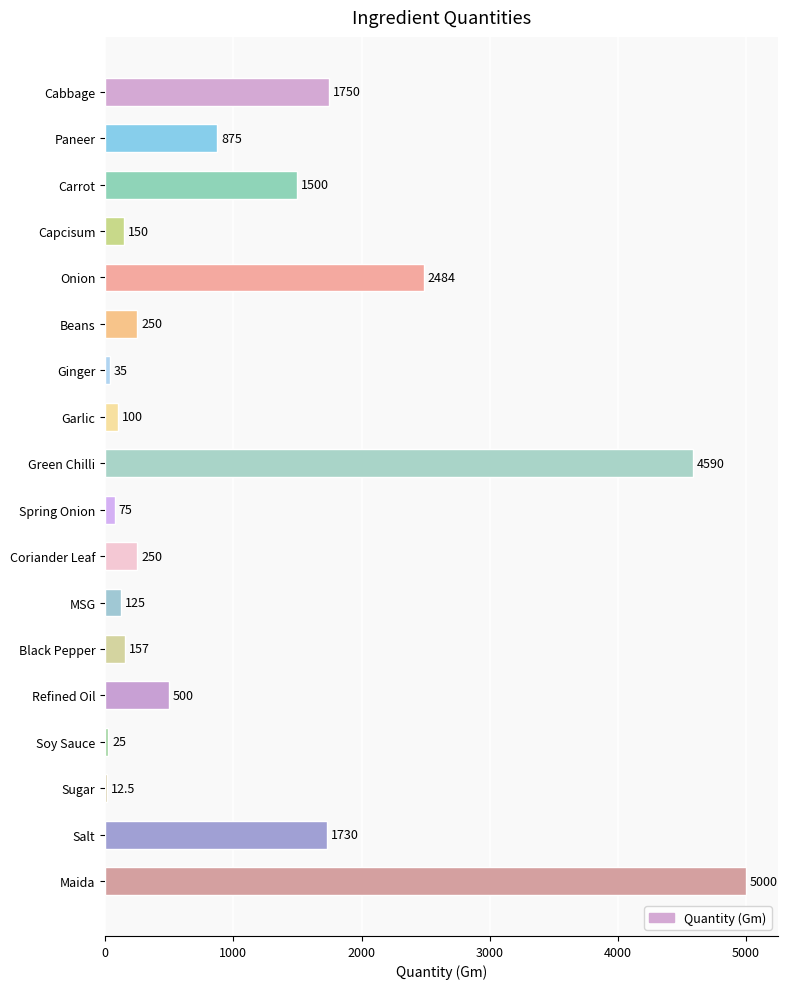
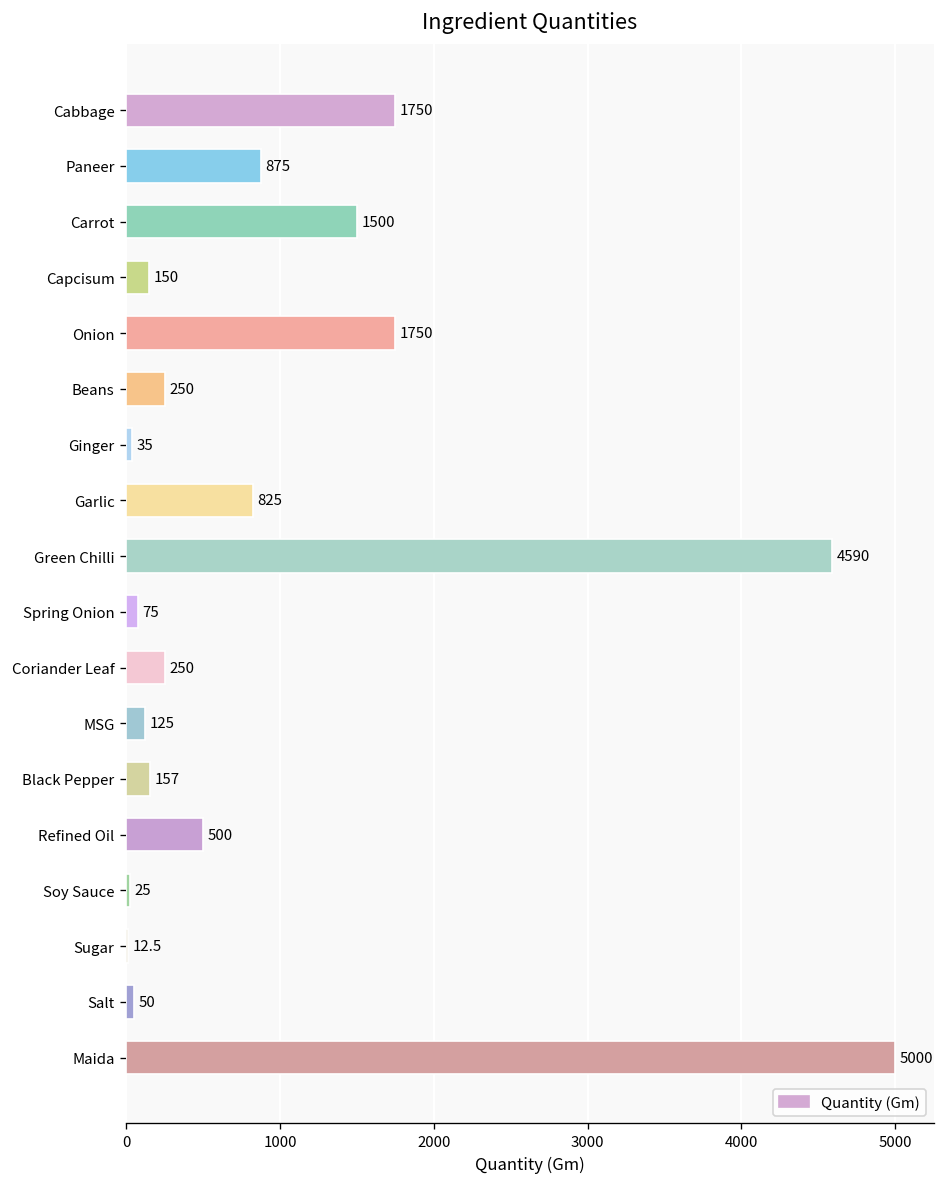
Onion: 2484 -> 1750
Garlic: 100 -> 825
Salt: 1730 -> 50
